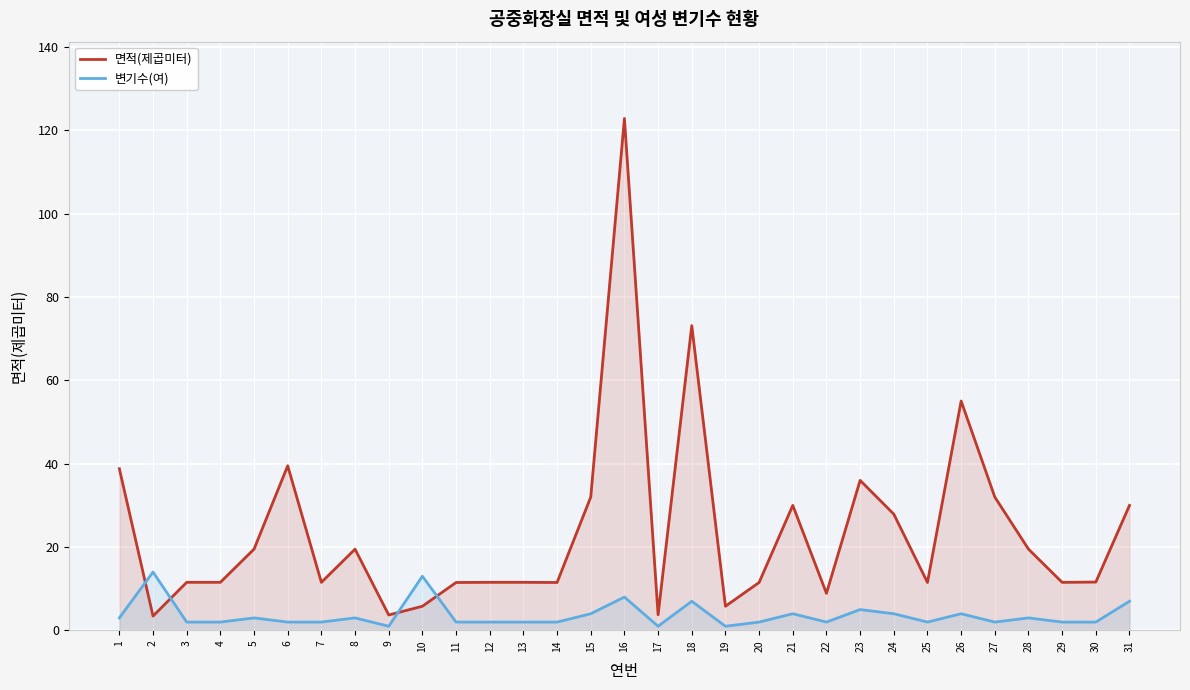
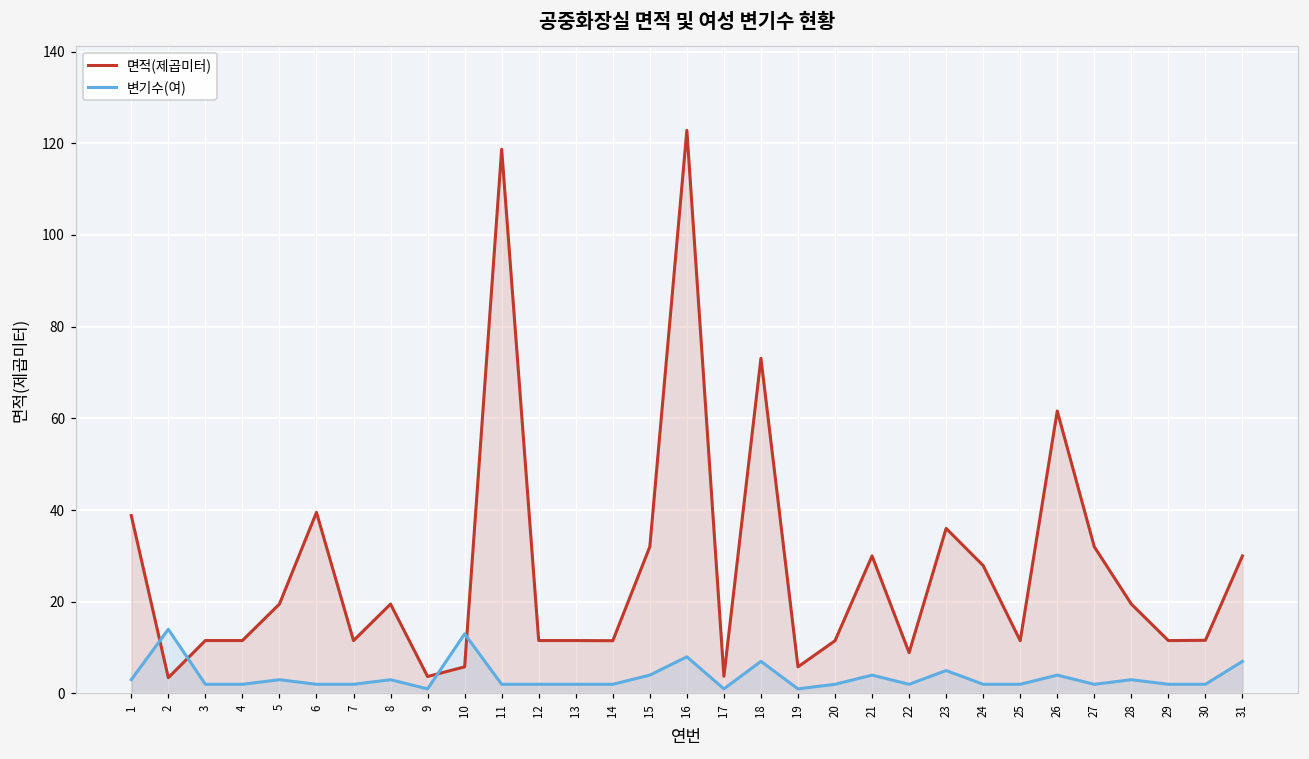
면적(제곱미터), 11: 12 -> 119
변기수(여), 24: 4 -> 2
면적(제곱미터), 26: 55 -> 62
